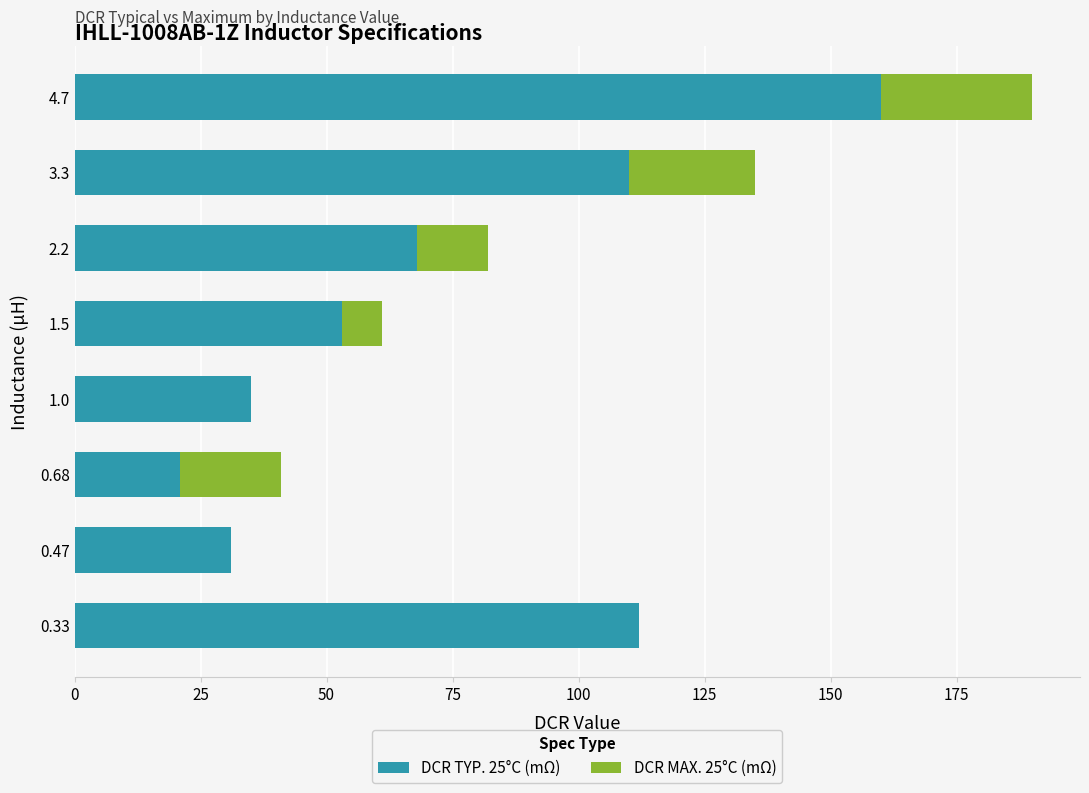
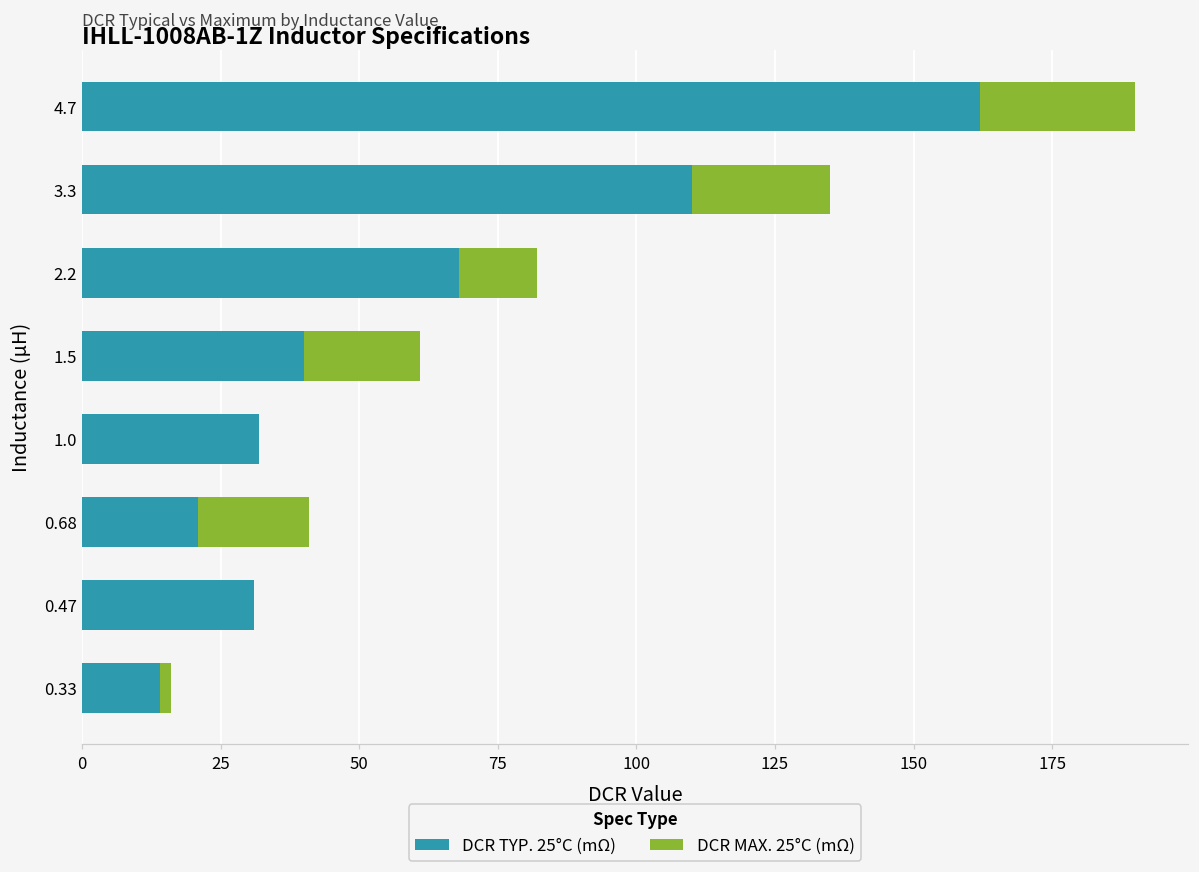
DCR TYP. 25°C (mΩ), 4.7: 160 -> 162
DCR TYP. 25°C (mΩ), 1.5: 53 -> 40
DCR TYP. 25°C (mΩ), 1.0: 35 -> 32
DCR TYP. 25°C (mΩ), 0.33: 112 -> 14
